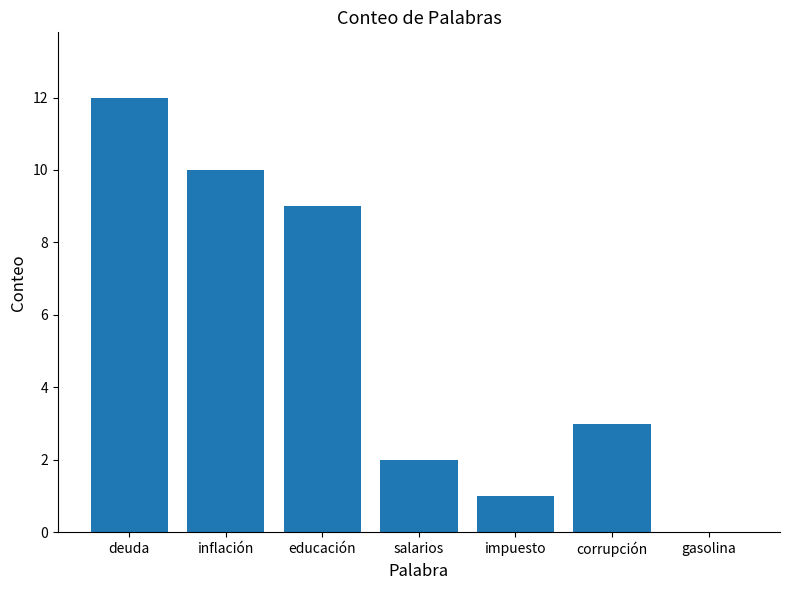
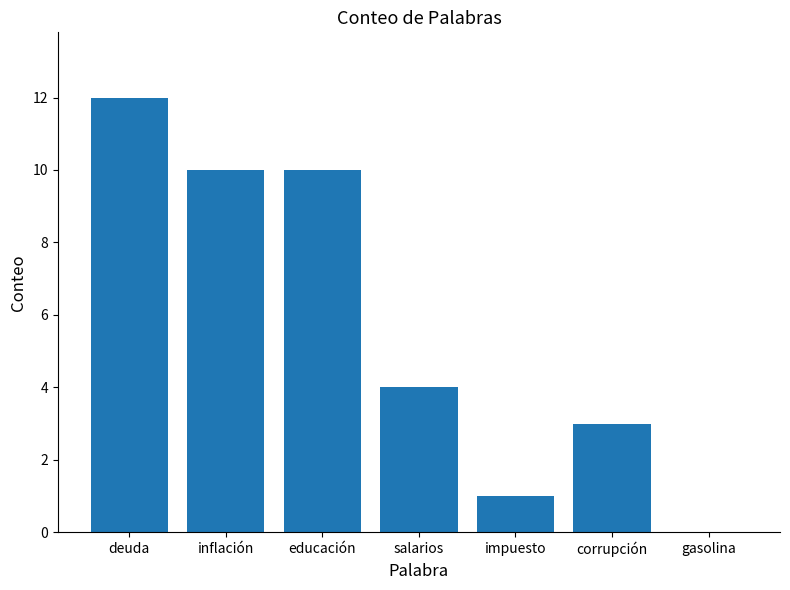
educación: 9 -> 10
salarios: 2 -> 4
